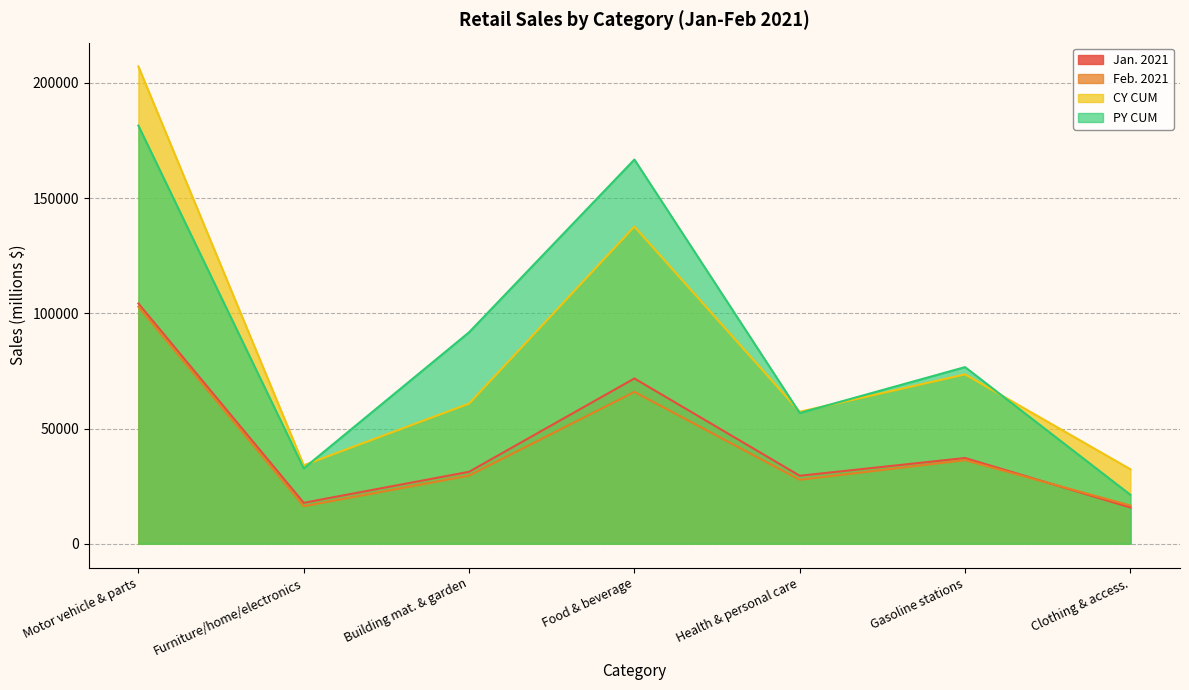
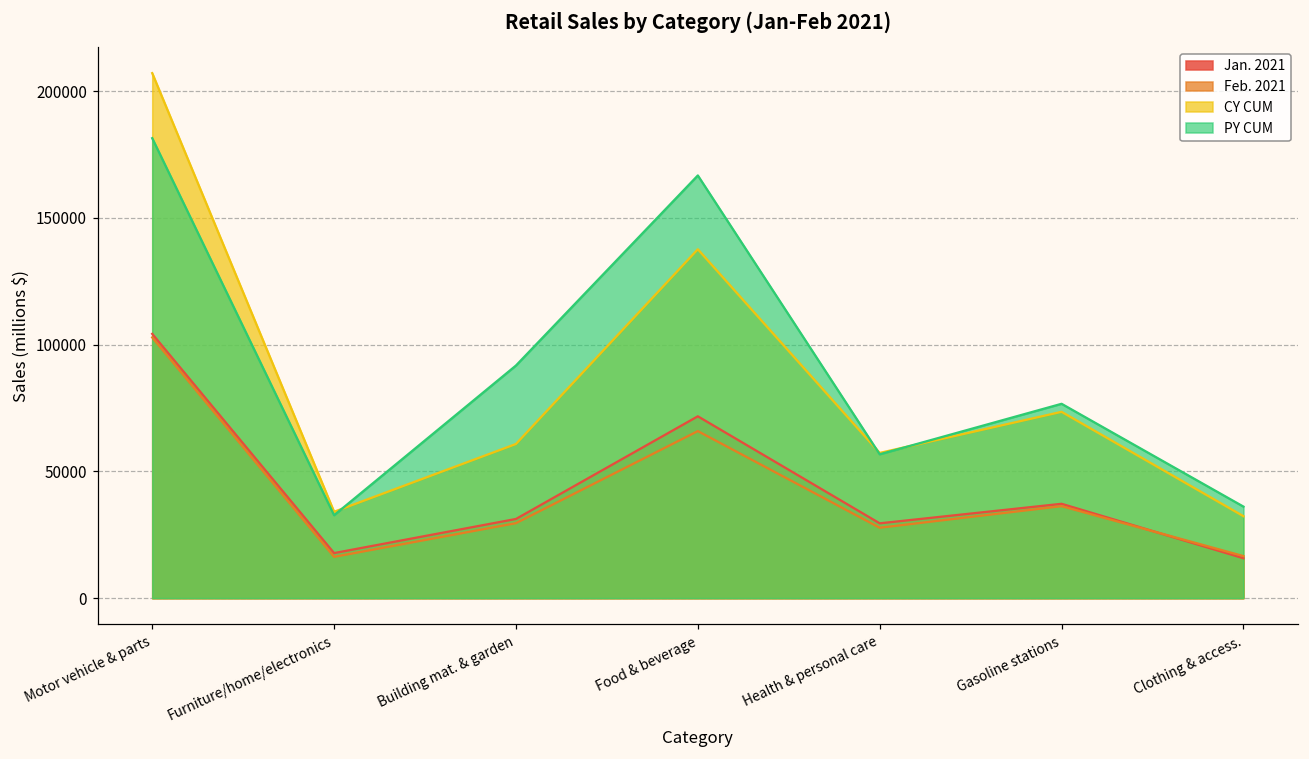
PY CUM, Clothing & access.: 21000 -> 36000
